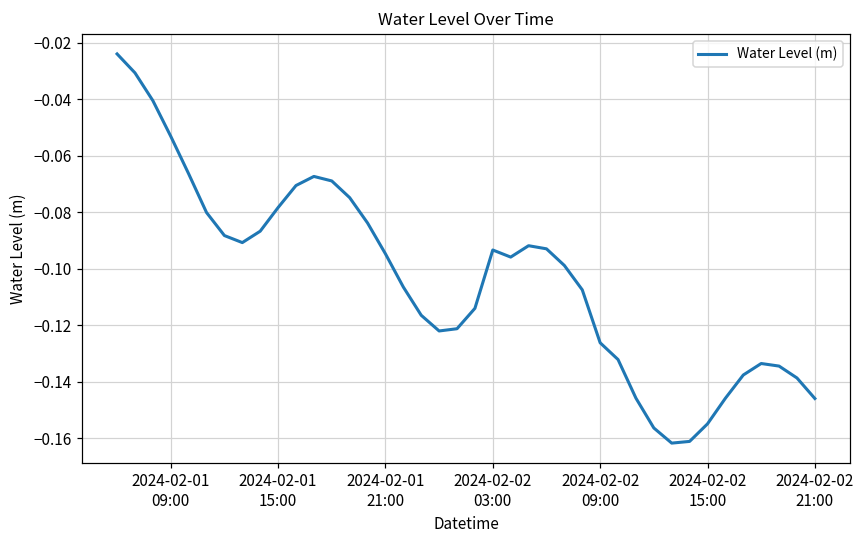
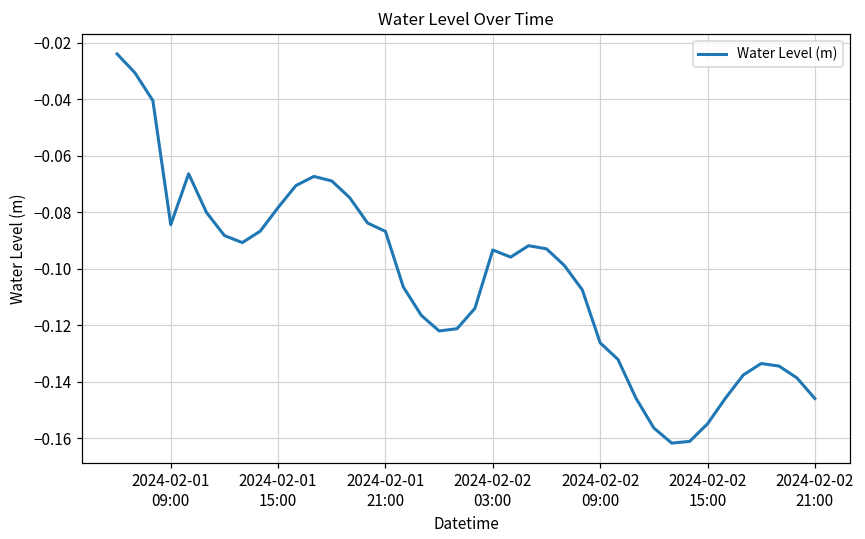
2024-02-01 09:00: -0.053 -> -0.084
2024-02-01 21:00: -0.095 -> -0.087
